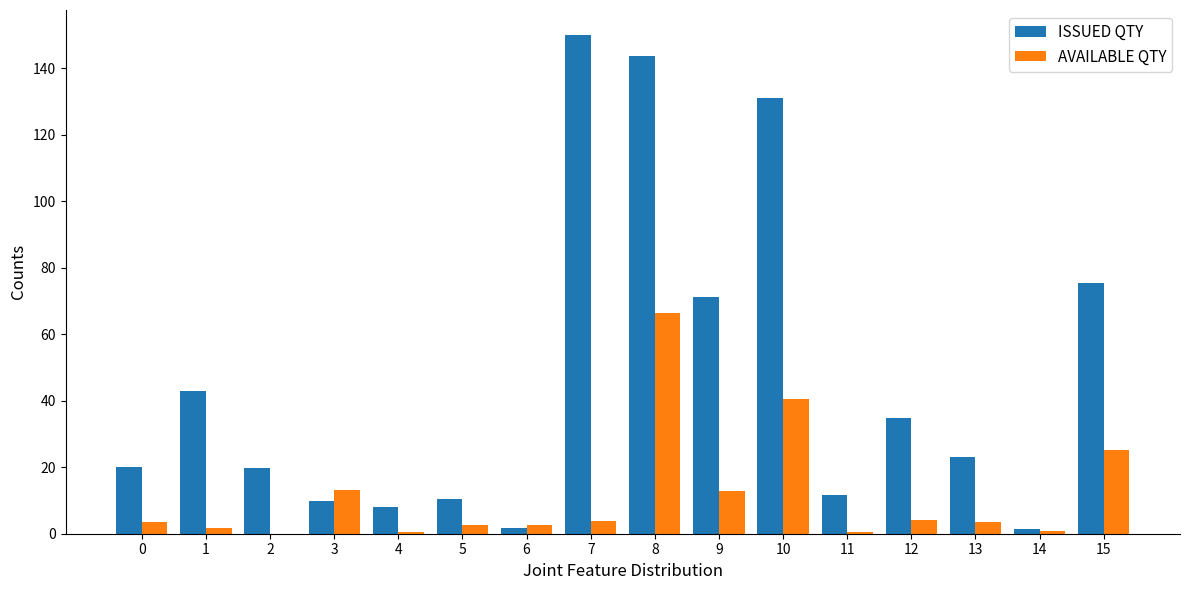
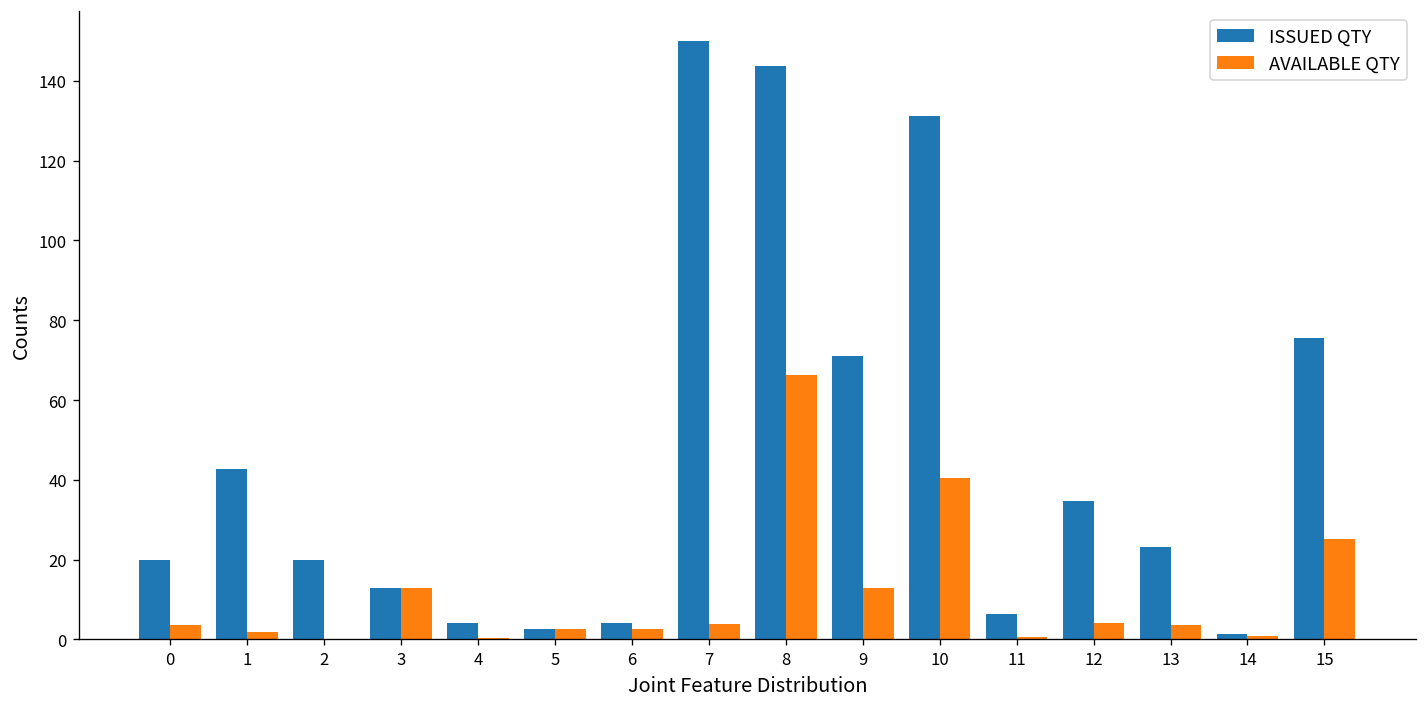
ISSUED QTY, 3: 10 -> 13
ISSUED QTY, 4: 8 -> 4
ISSUED QTY, 5: 10 -> 3
ISSUED QTY, 6: 2 -> 4
ISSUED QTY, 11: 12 -> 6
